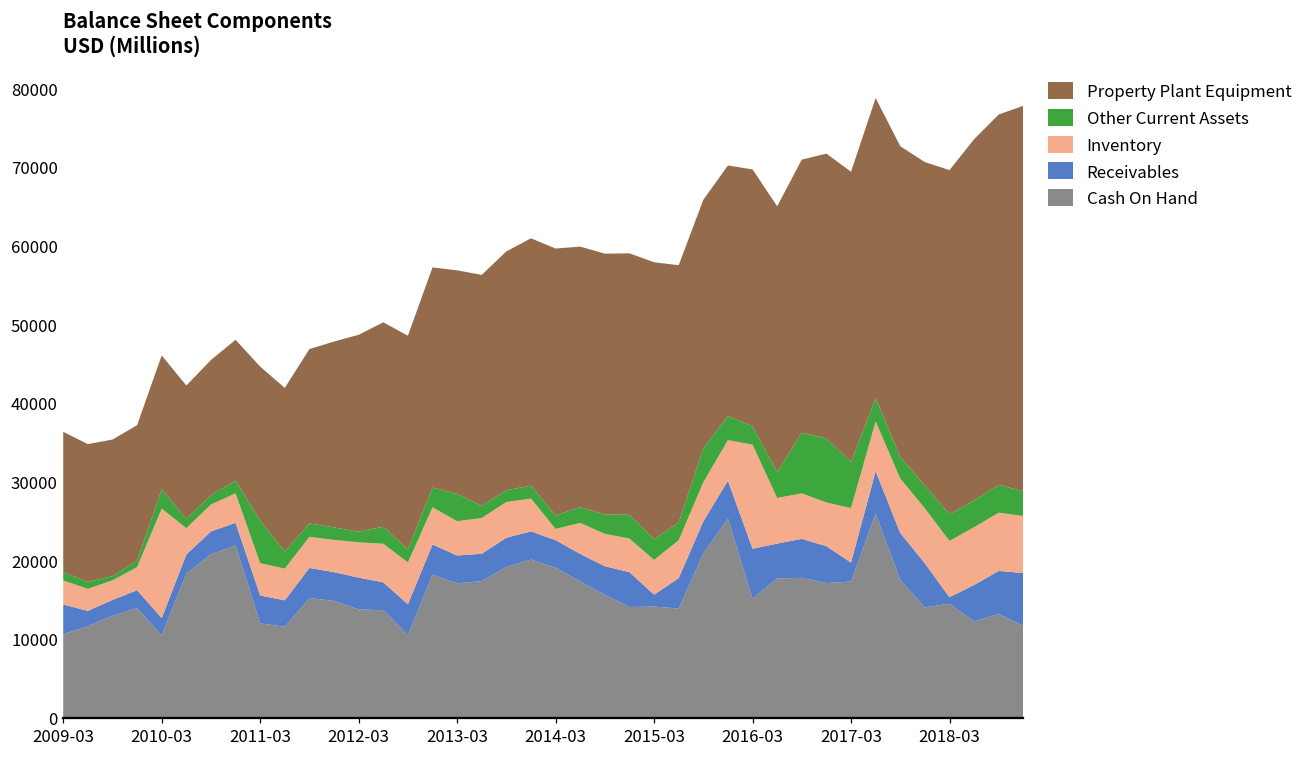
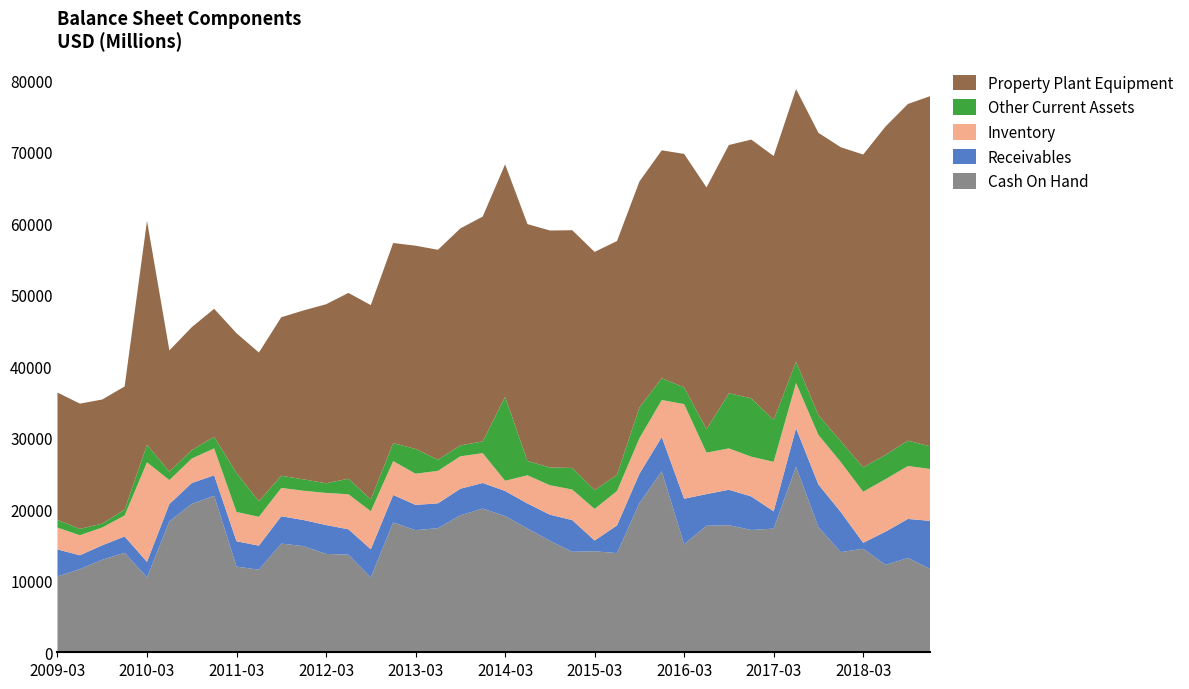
Property Plant Equipment, 2010-03: 17000 -> 31000
Other Current Assets, 2014-03: 2000 -> 12000
Property Plant Equipment, 2014-03: 34000 -> 33000
Property Plant Equipment, 2015-03: 35000 -> 33000
